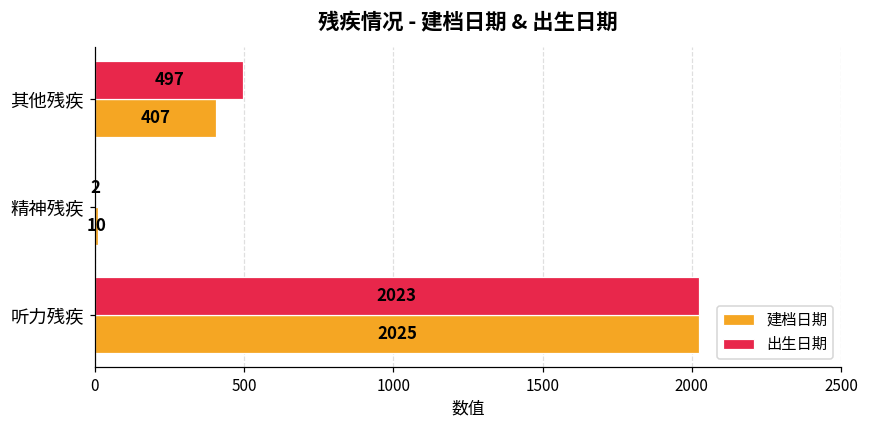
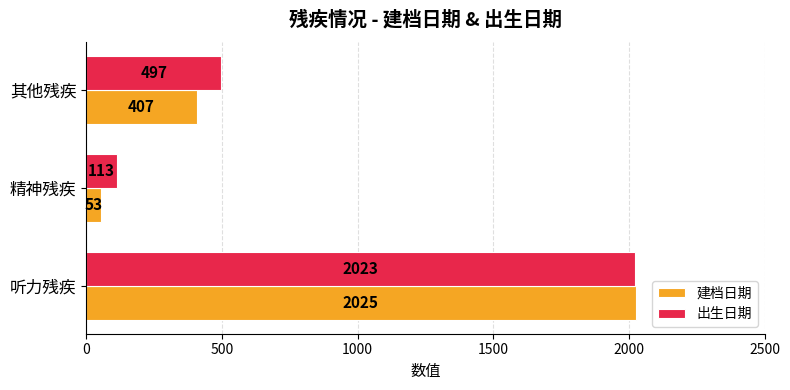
出生日期, 精神残疾: 2 -> 113
建档日期, 精神残疾: 10 -> 53
